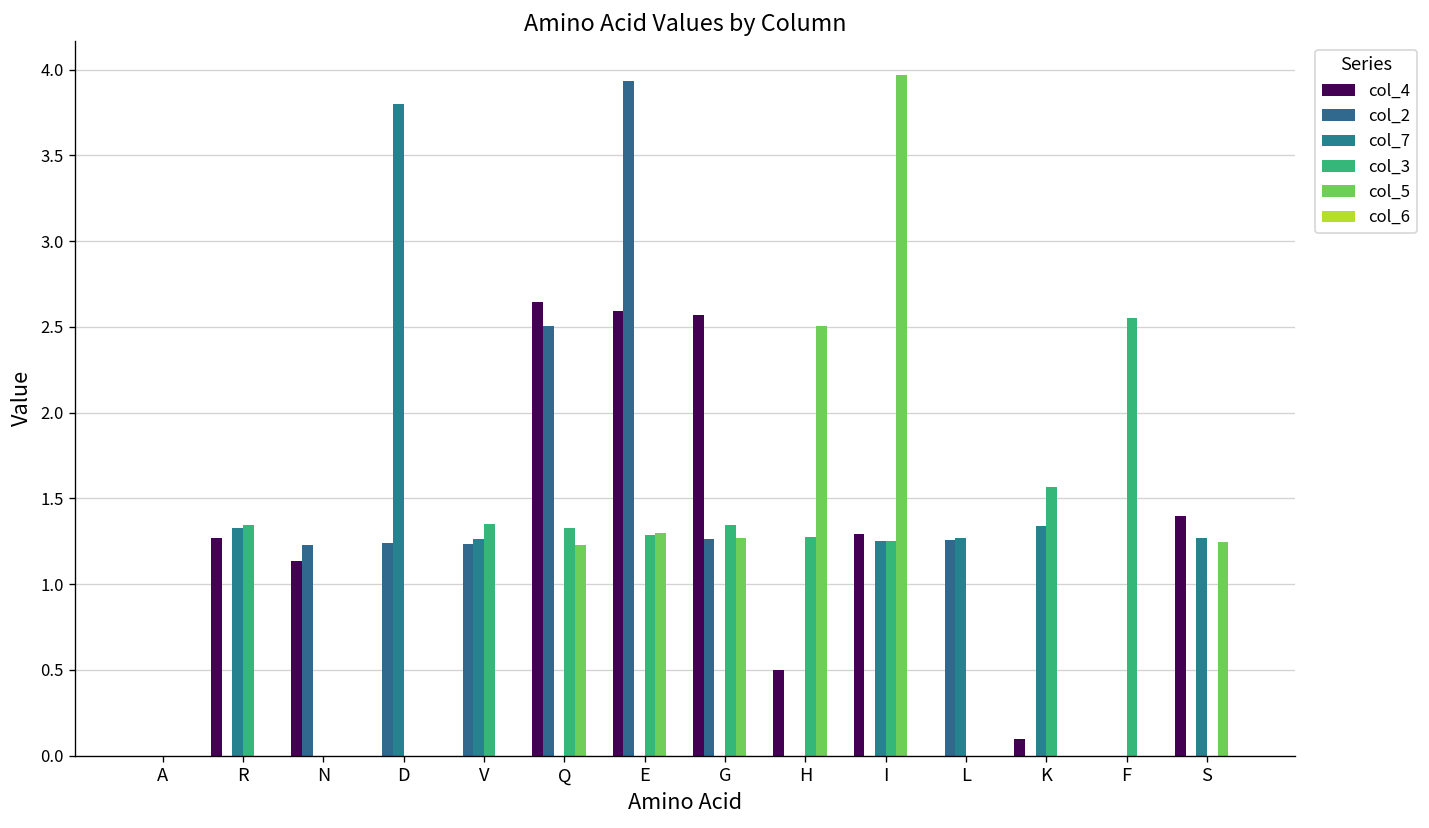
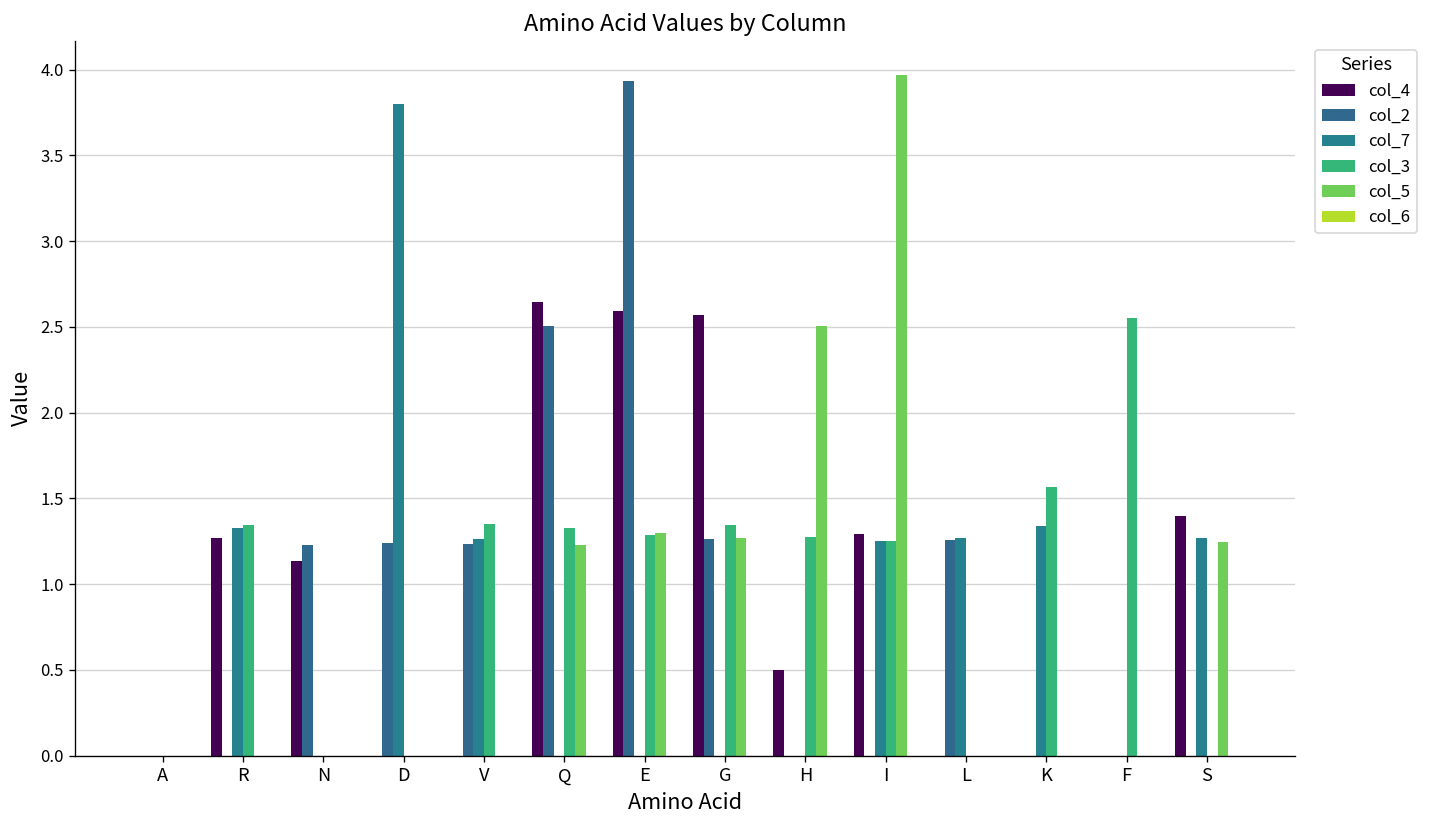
col_4, K: 0.1 -> 0.0
